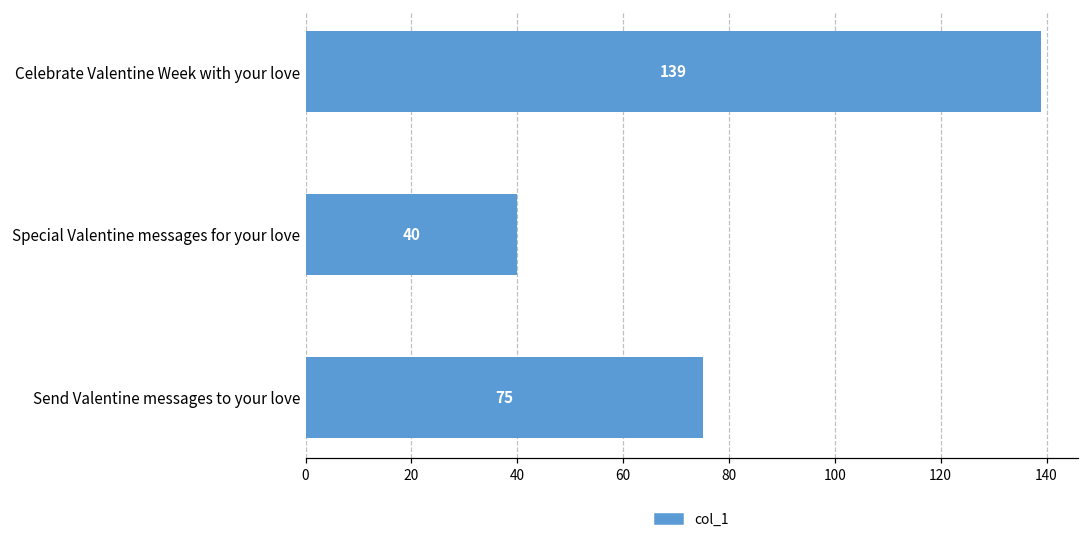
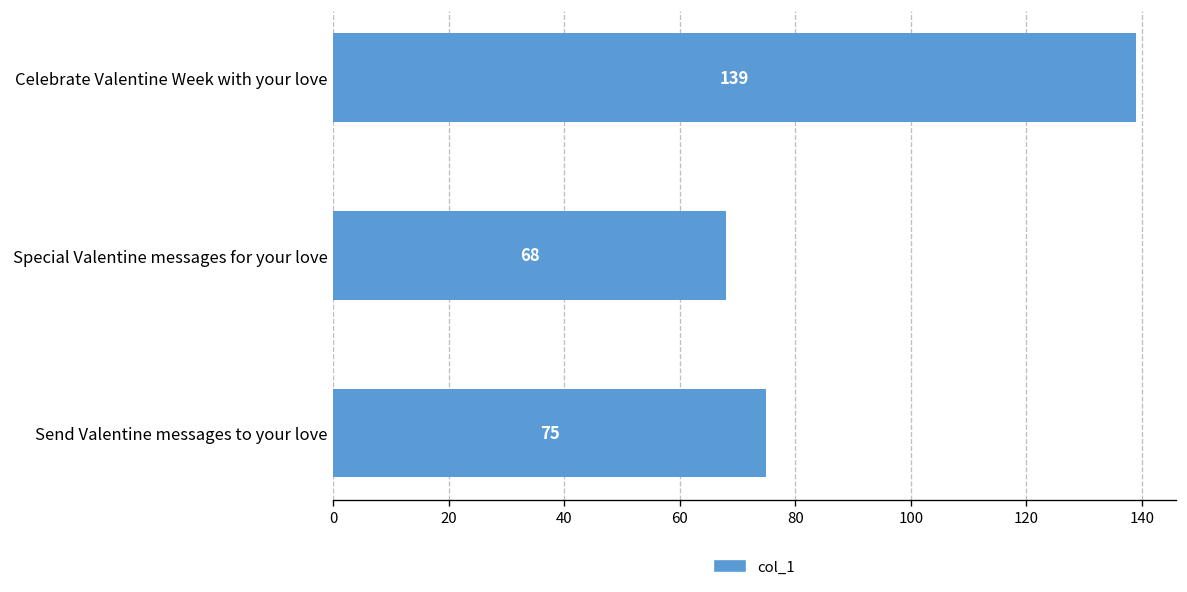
Special Valentine messages for your love: 40 -> 68
